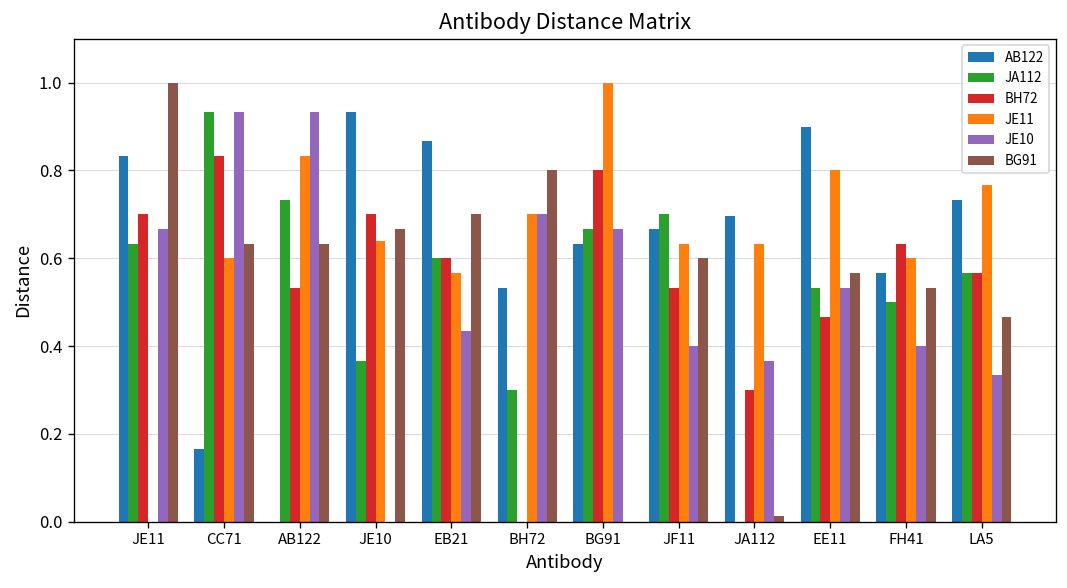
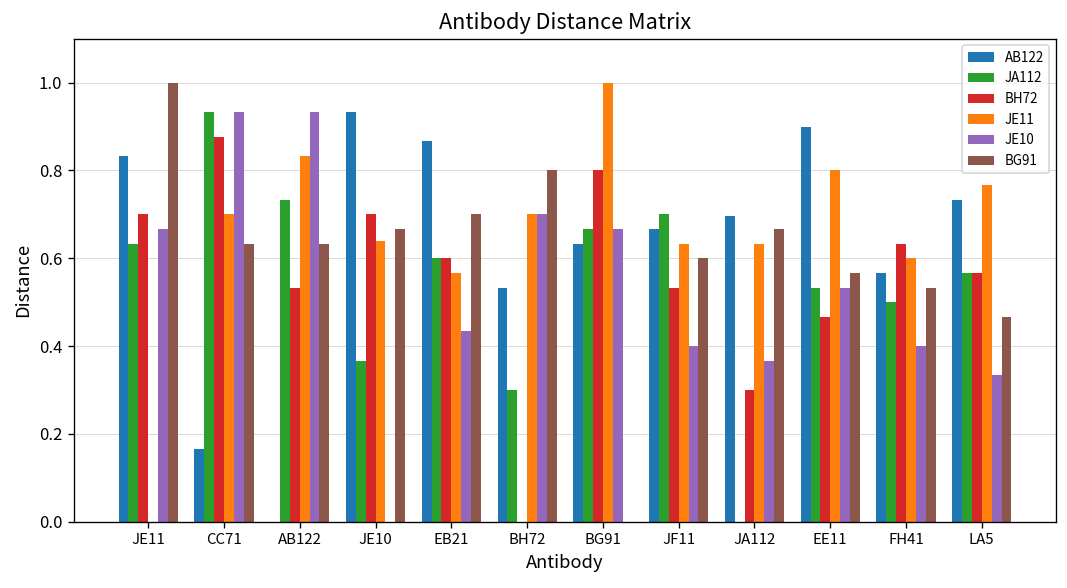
BH72, CC71: 0.83 -> 0.88
JE11, CC71: 0.6 -> 0.7
BG91, JA112: 0.01 -> 0.67
